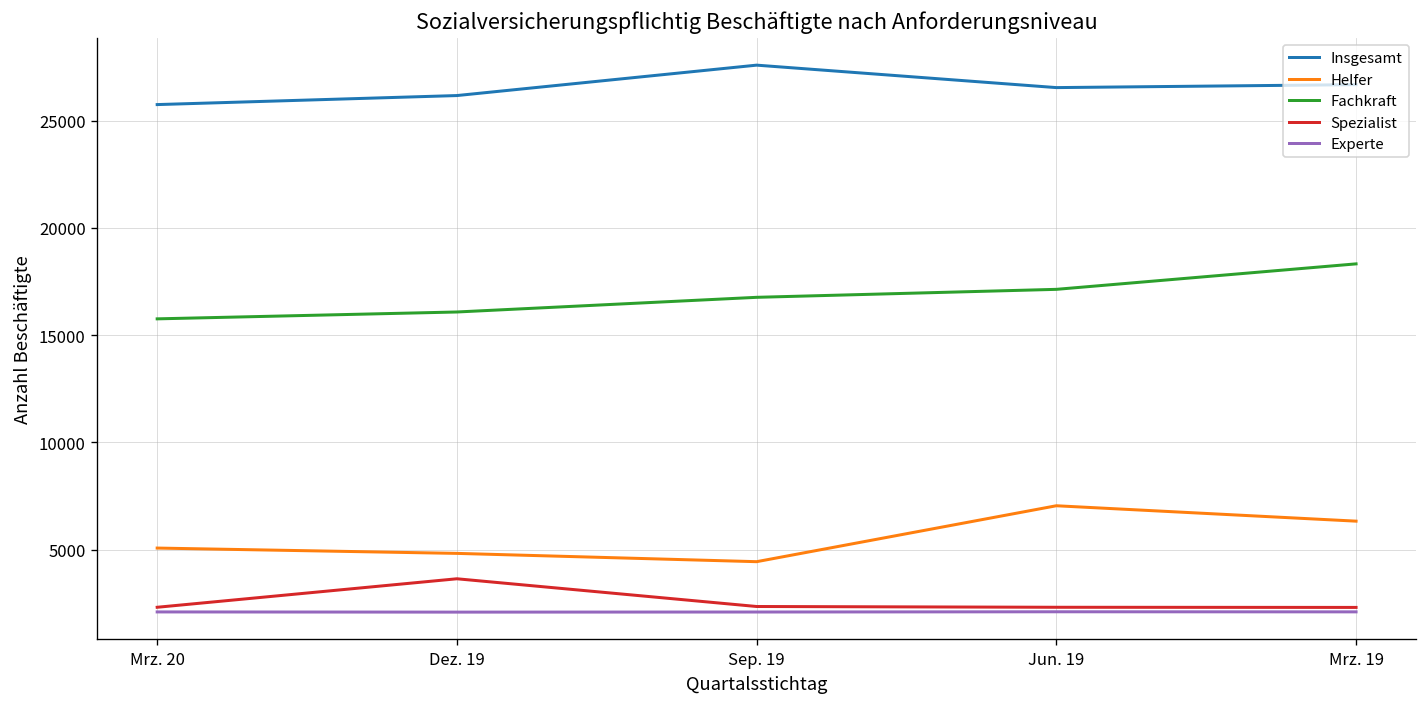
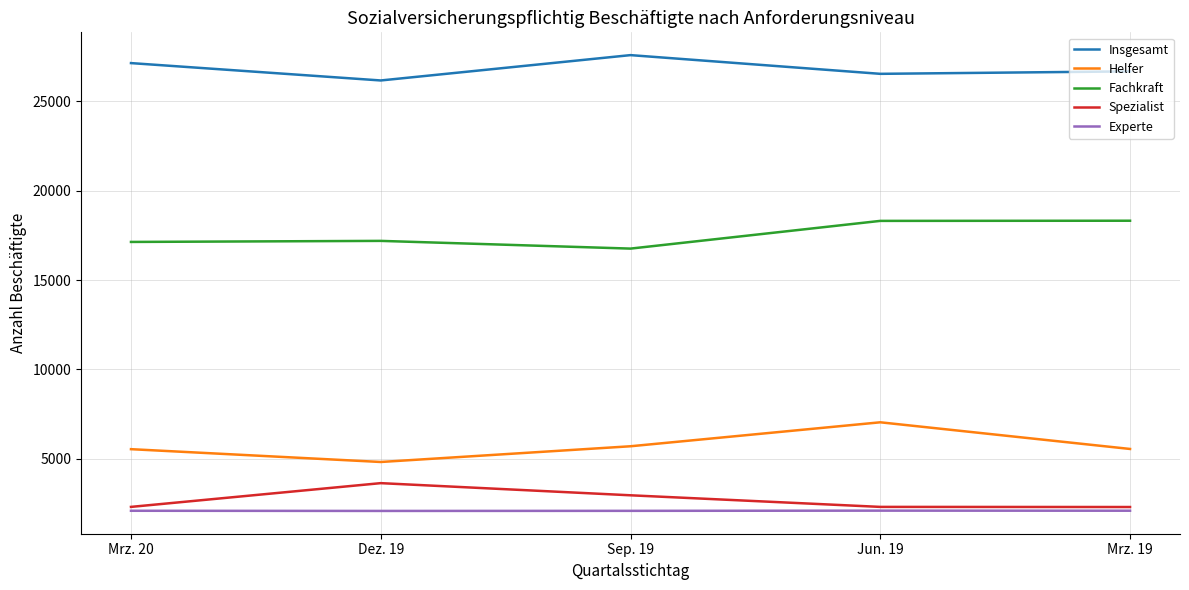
Insgesamt, Mrz. 20: 25800 -> 27100
Helfer, Mrz. 20: 5100 -> 5500
Fachkraft, Mrz. 20: 15800 -> 17100
Fachkraft, Dez. 19: 16100 -> 17200
Helfer, Sep. 19: 4400 -> 5700
Spezialist, Sep. 19: 2300 -> 3000
Fachkraft, Jun. 19: 17100 -> 18300
Helfer, Mrz. 19: 6300 -> 5600
